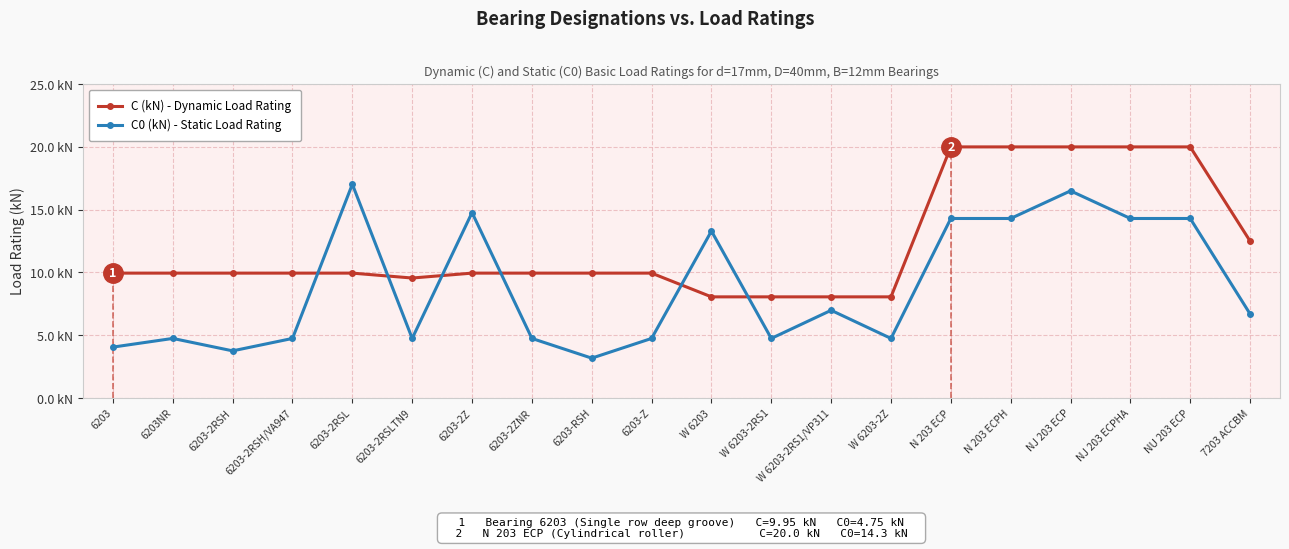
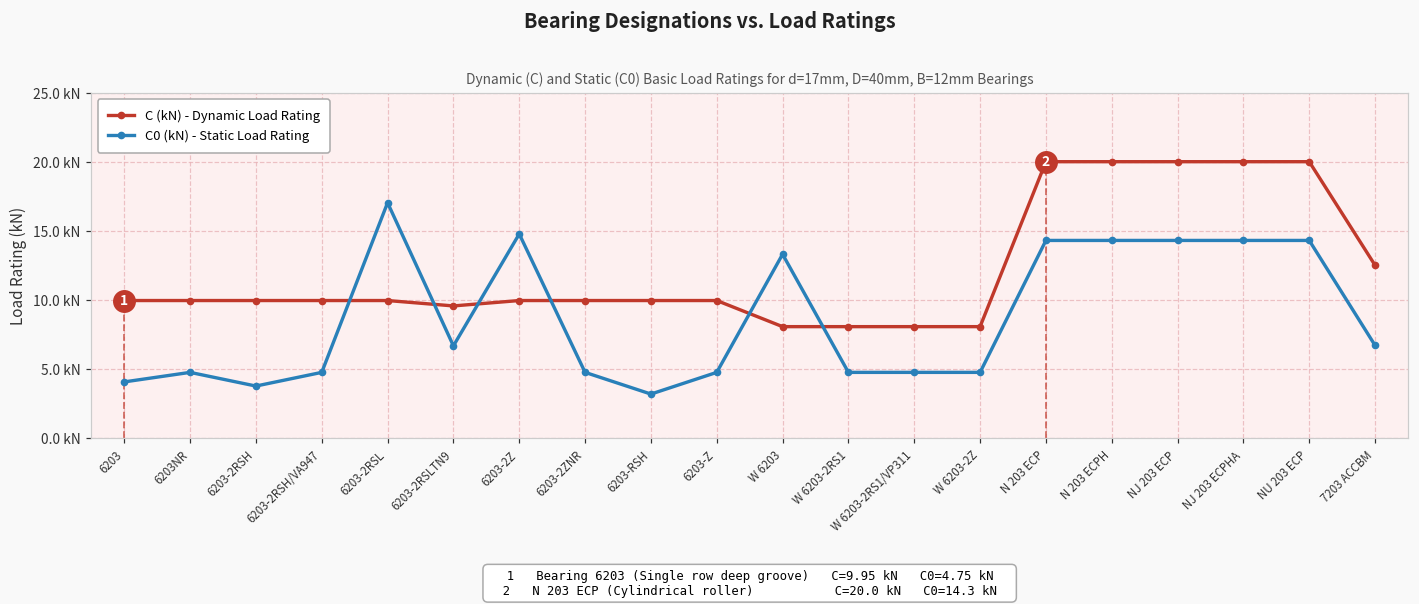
C0 (kN) - Static Load Rating, 6203-2RSLTN9: 4.8 kN -> 6.7 kN
C0 (kN) - Static Load Rating, W 6203-2RS1/VP311: 7.0 kN -> 4.8 kN
C0 (kN) - Static Load Rating, NJ 203 ECP: 16.5 kN -> 14.3 kN
